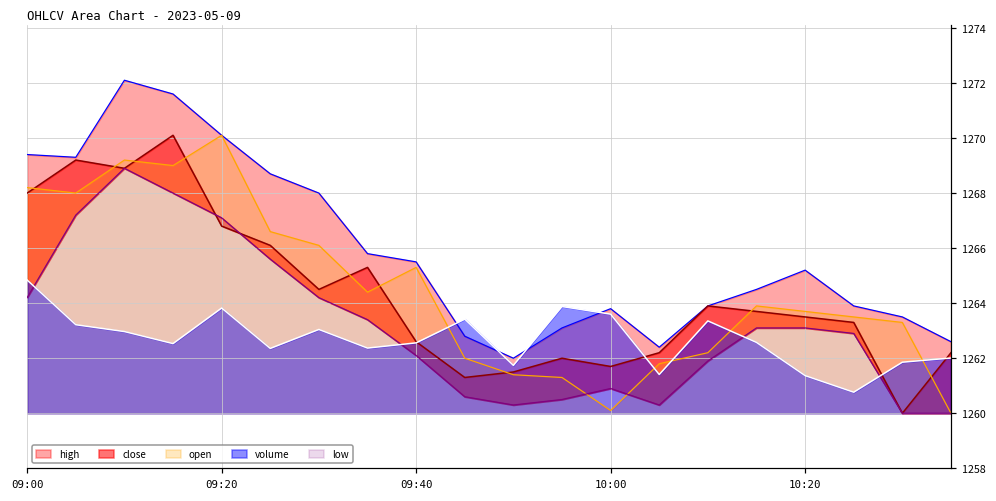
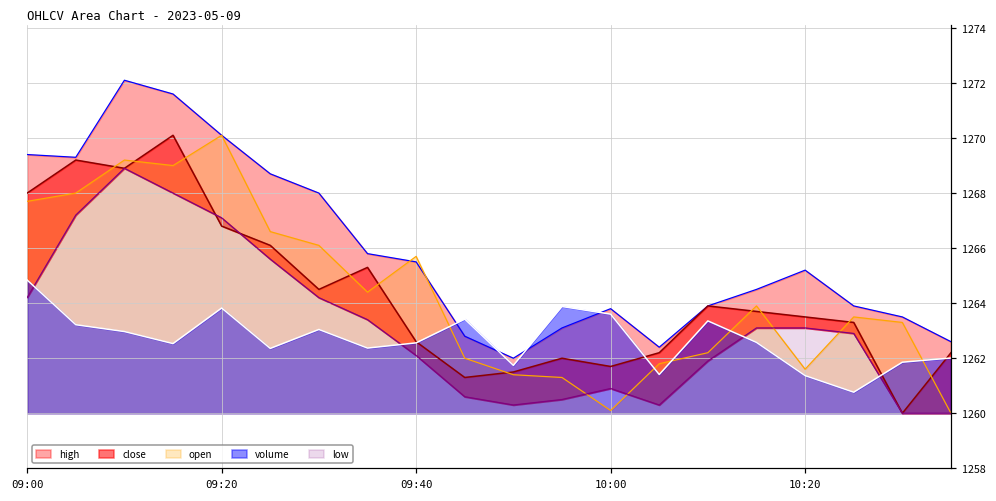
open, 09:00: 1268.2 -> 1267.7
open, 09:40: 1265.3 -> 1265.7
open, 10:20: 1263.7 -> 1261.6
